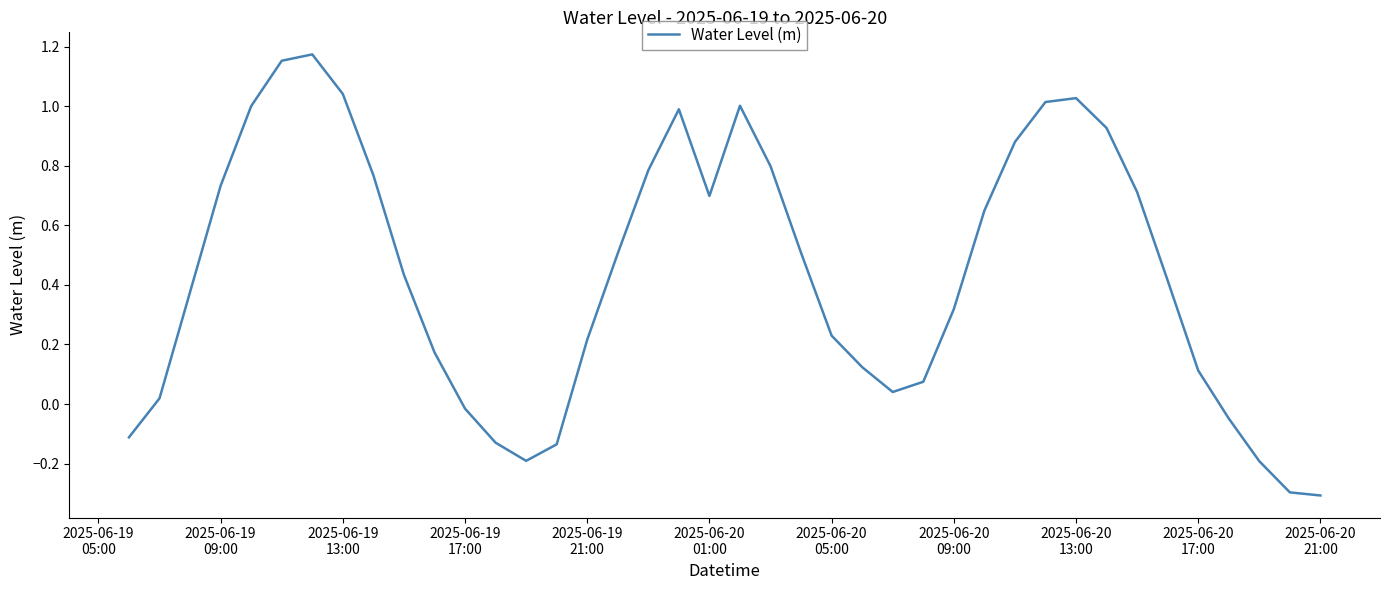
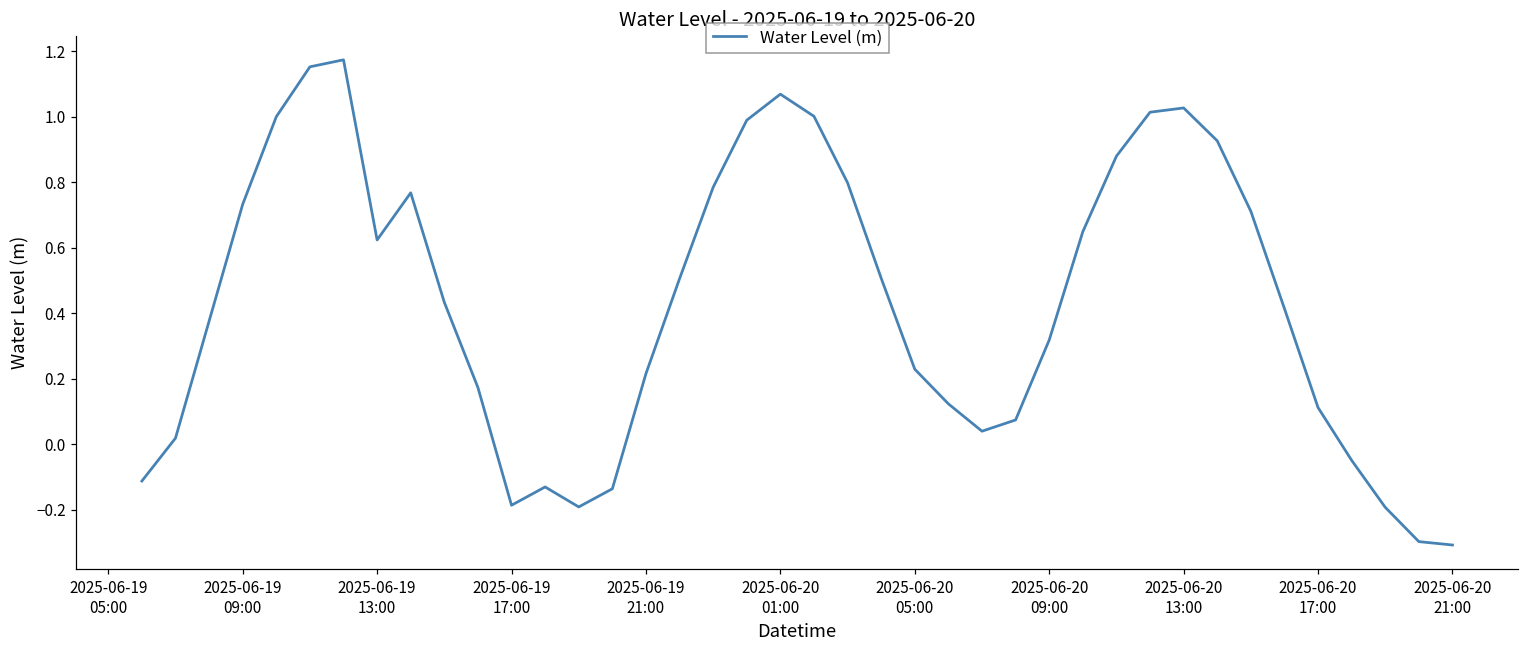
2025-06-19 13:00: 1.04 -> 0.62
2025-06-19 17:00: -0.02 -> -0.19
2025-06-20 01:00: 0.70 -> 1.07
